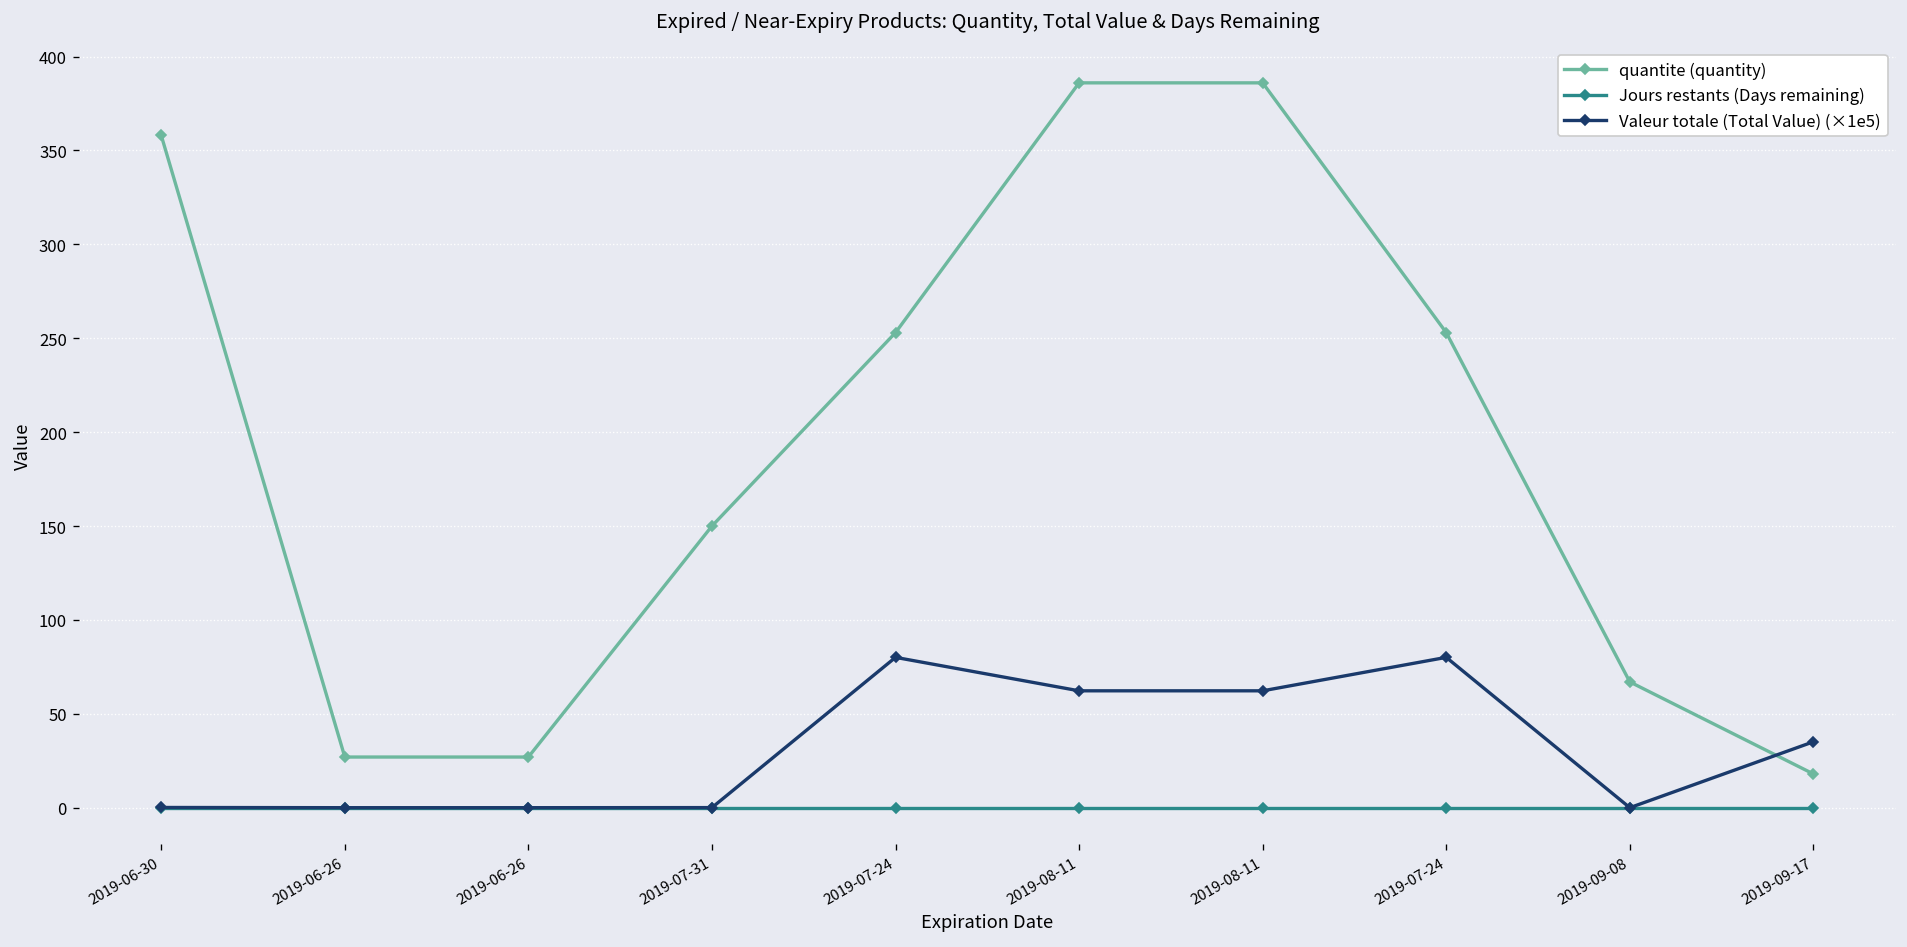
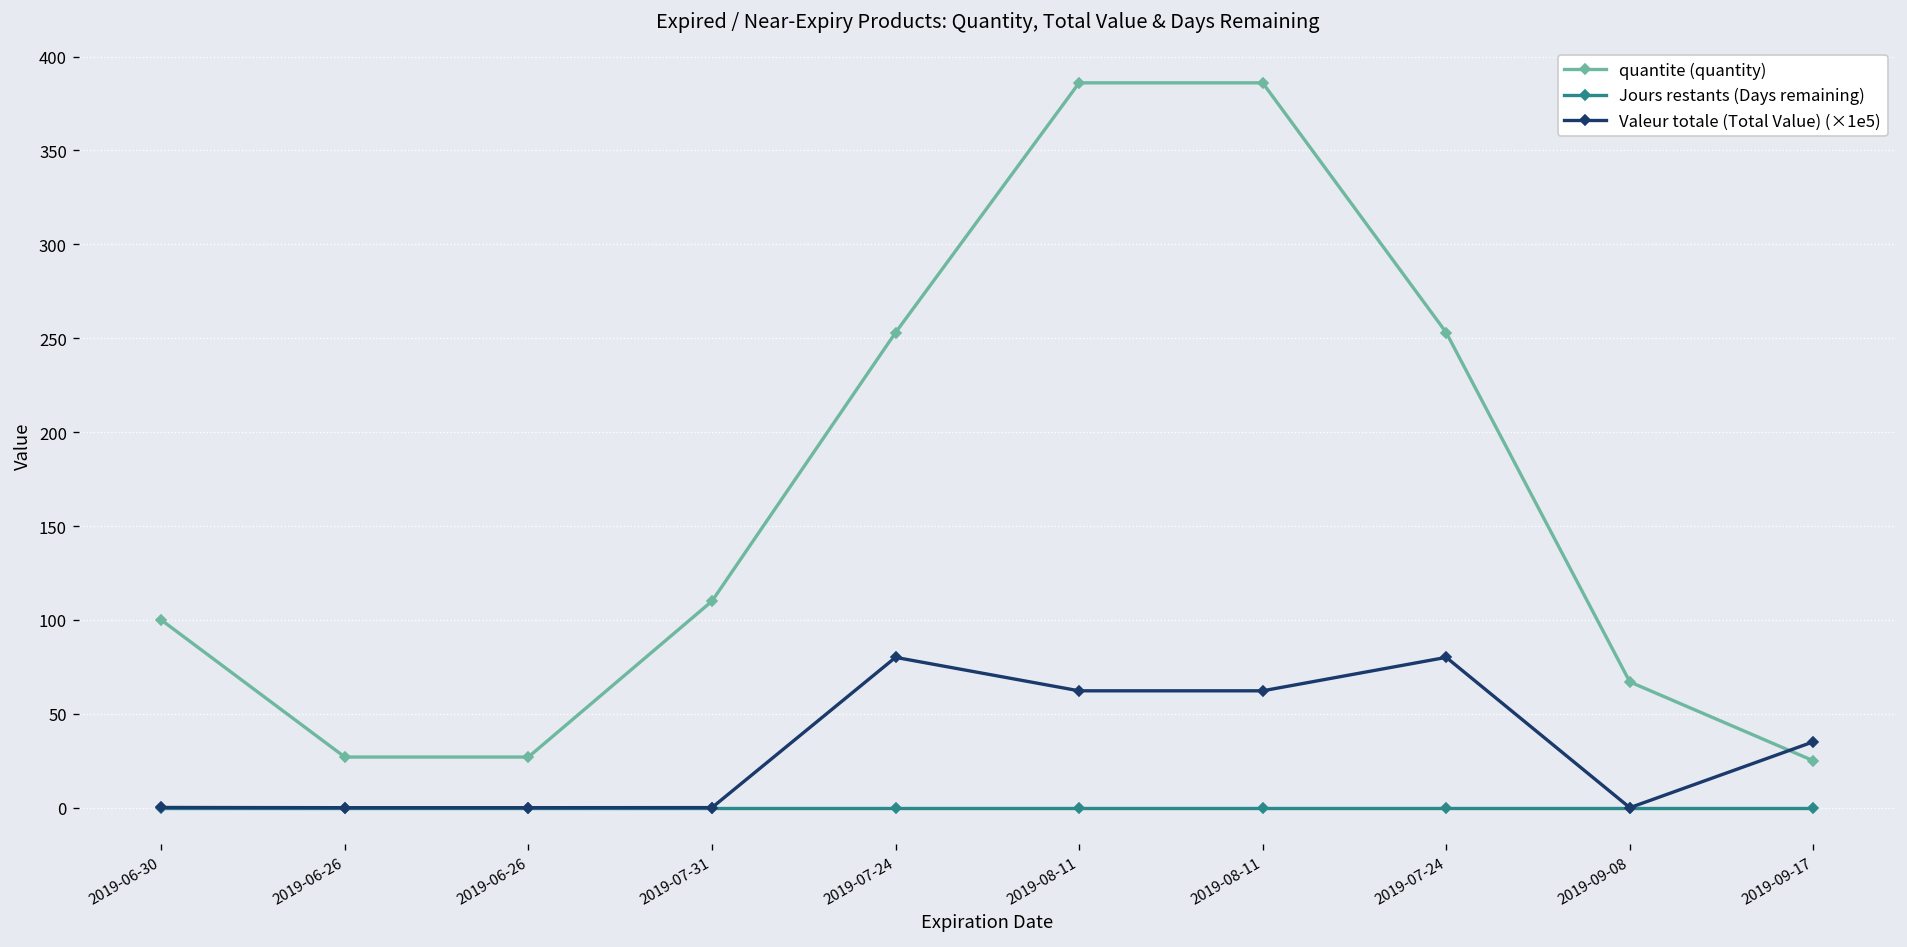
quantite (quantity), 2019-06-30: 358 -> 100
quantite (quantity), 2019-07-31: 150 -> 110
quantite (quantity), 2019-09-17: 18 -> 25
